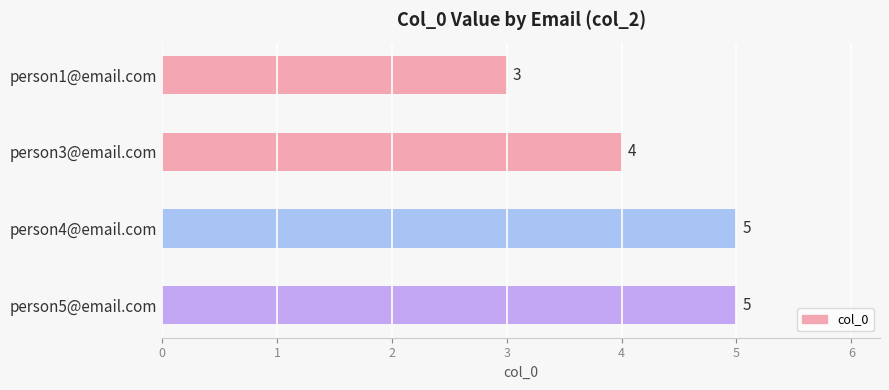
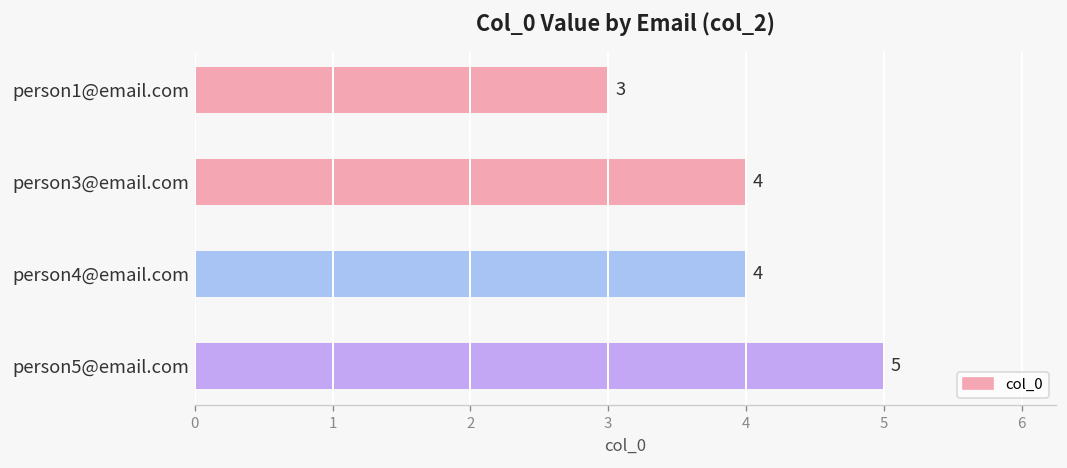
person4@email.com: 5 -> 4
